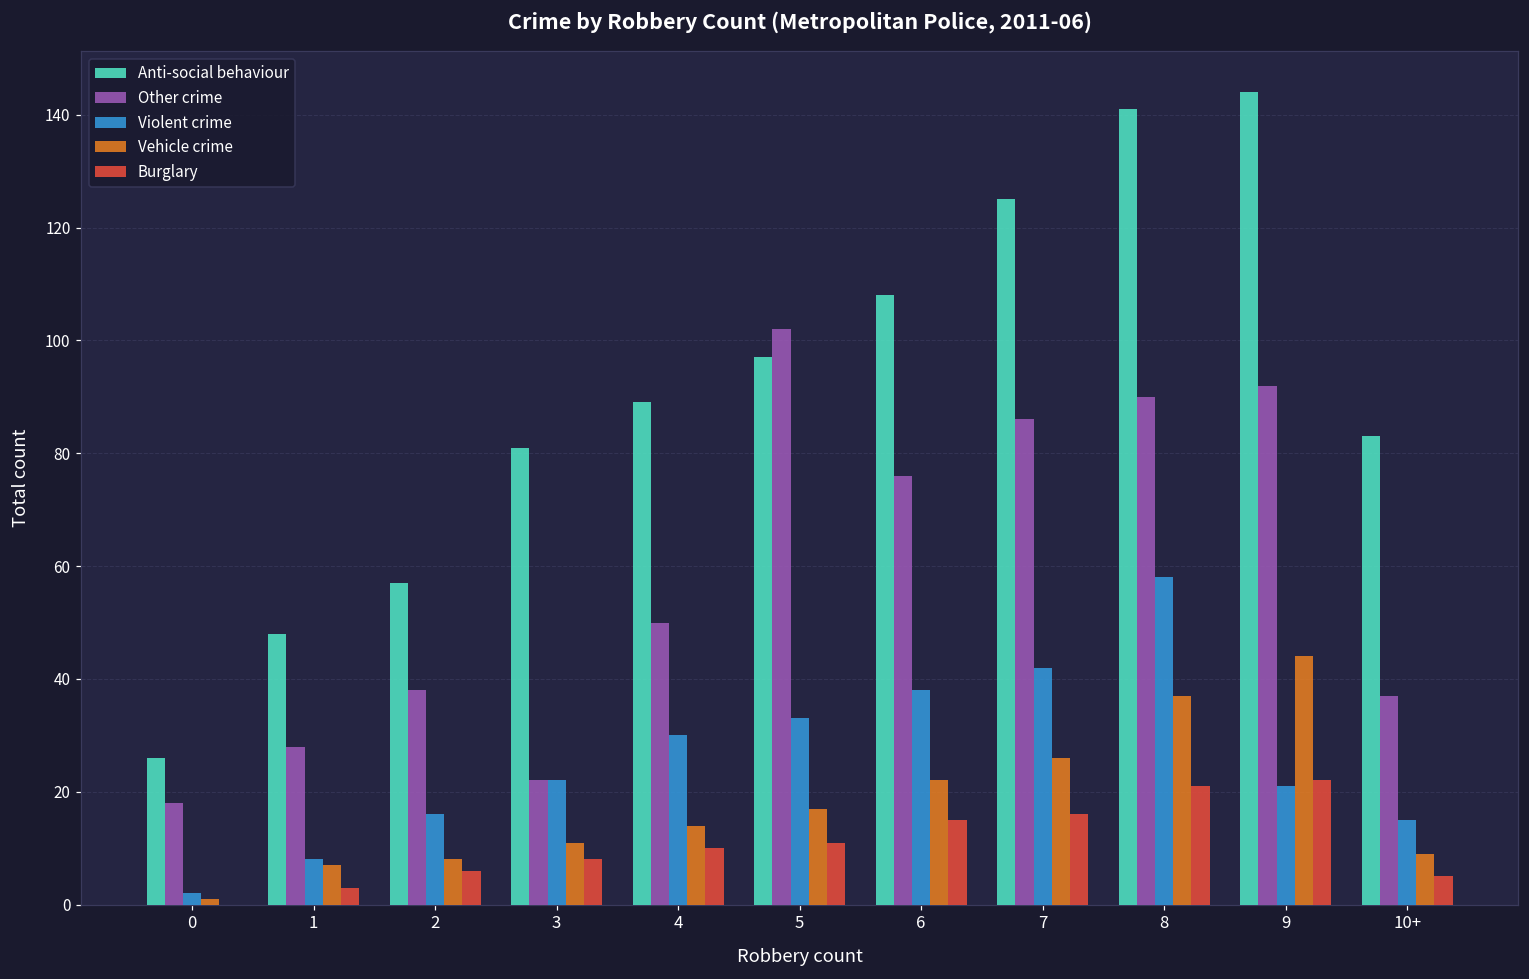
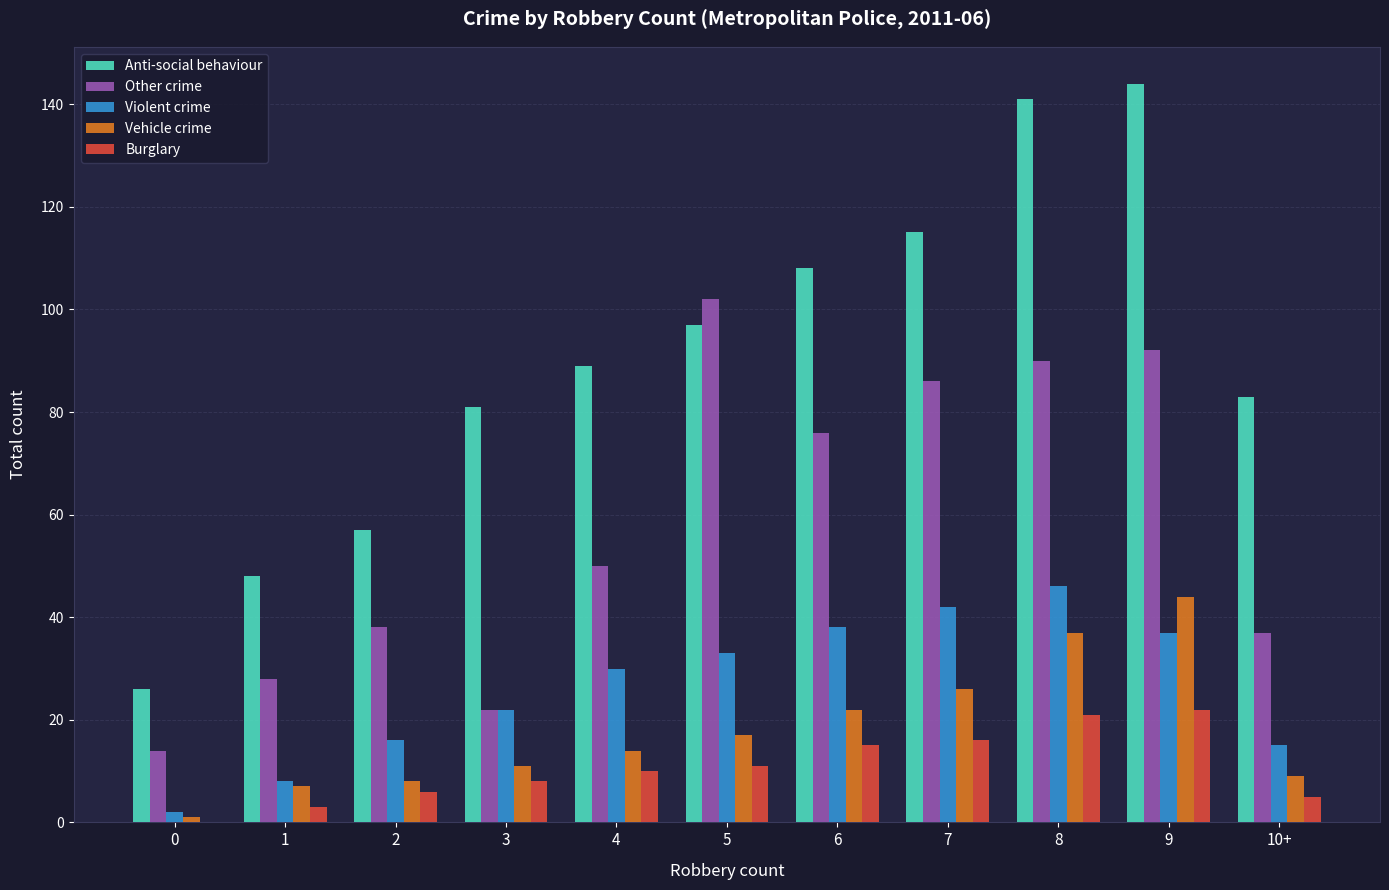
Other crime, 0: 18 -> 14
Anti-social behaviour, 7: 125 -> 115
Violent crime, 8: 58 -> 46
Violent crime, 9: 21 -> 37
